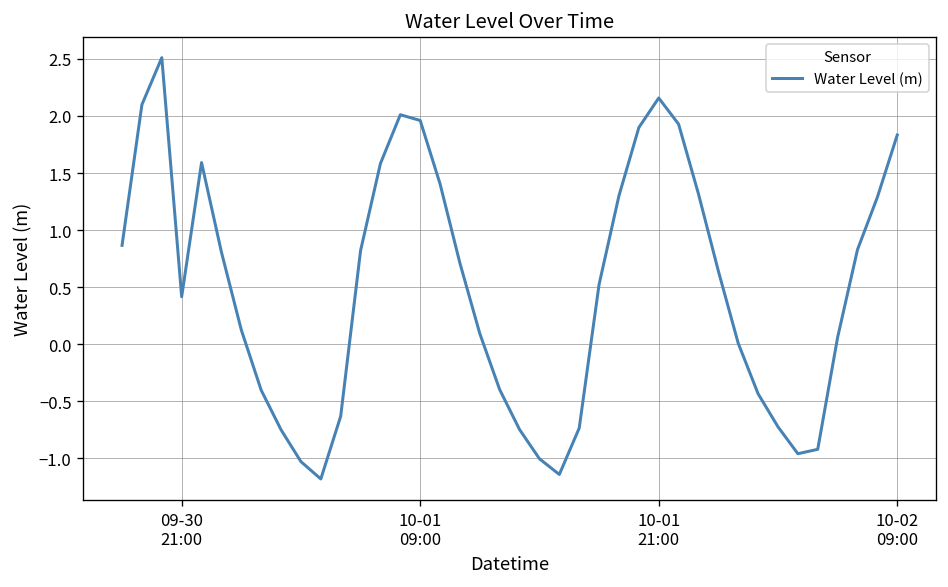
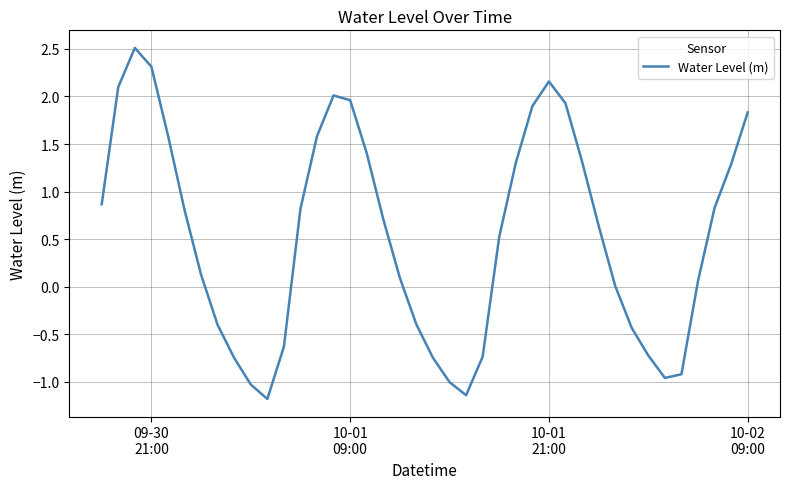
09-30 21:00: 0.4 -> 2.3
